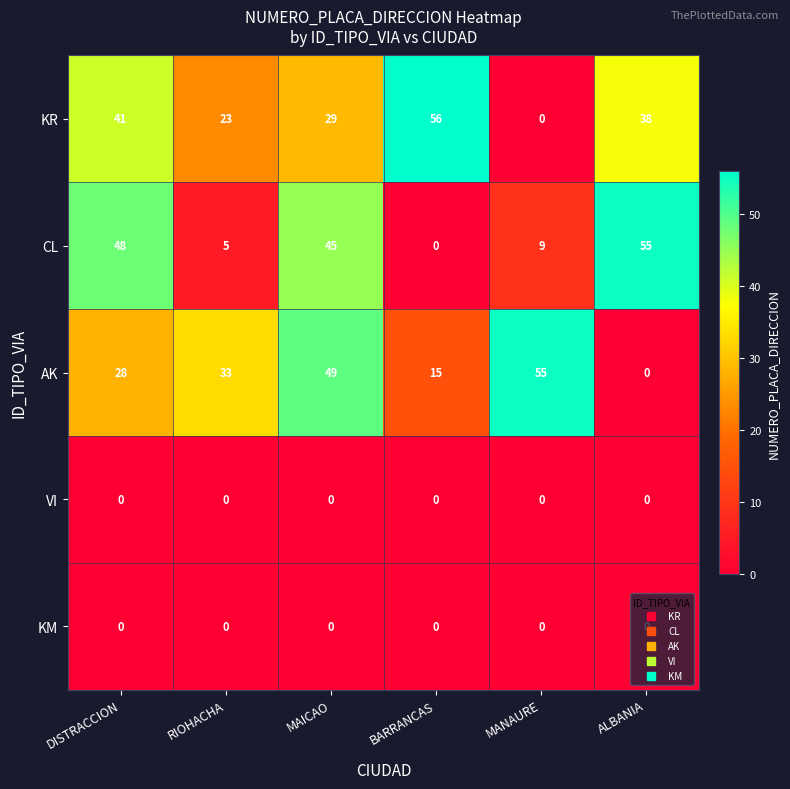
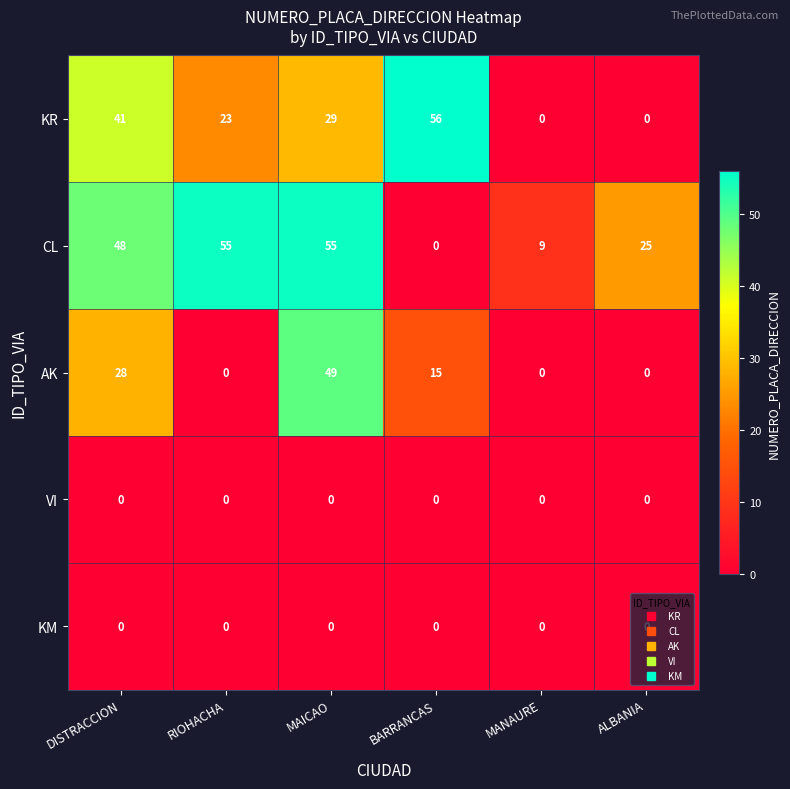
KR, ALBANIA: 38 -> 0
CL, RIOHACHA: 5 -> 55
CL, MAICAO: 45 -> 55
CL, ALBANIA: 55 -> 25
AK, RIOHACHA: 33 -> 0
AK, MANAURE: 55 -> 0
